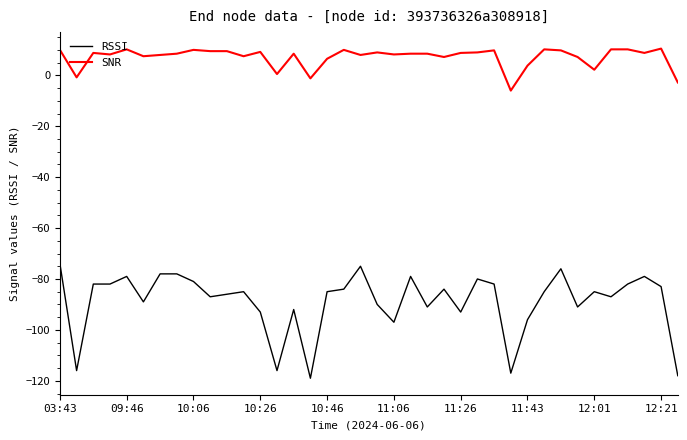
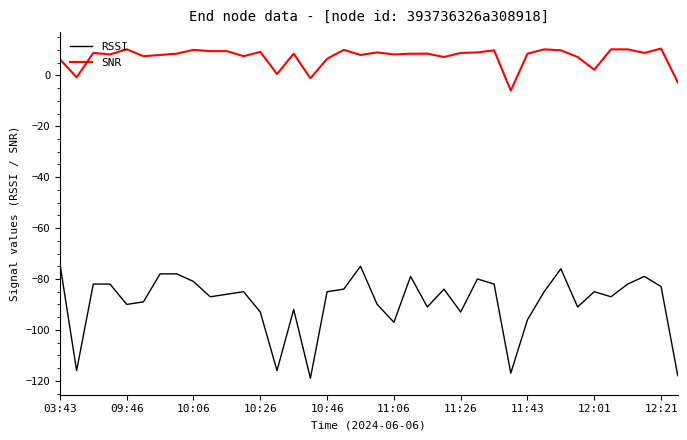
SNR, 03:43: 10 -> 6
RSSI, 09:46: -79 -> -90
SNR, 11:43: 4 -> 9
